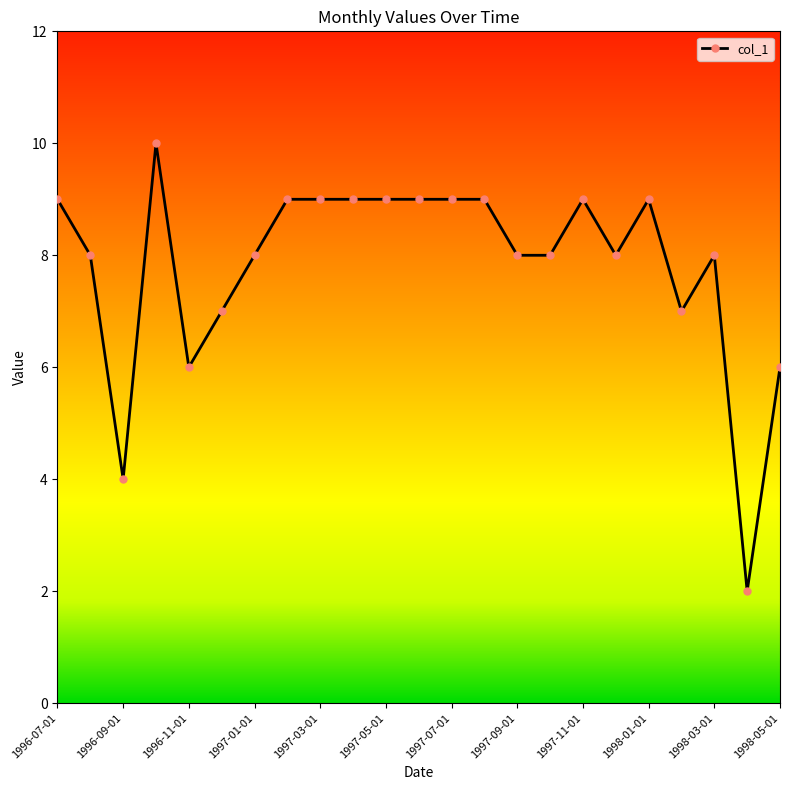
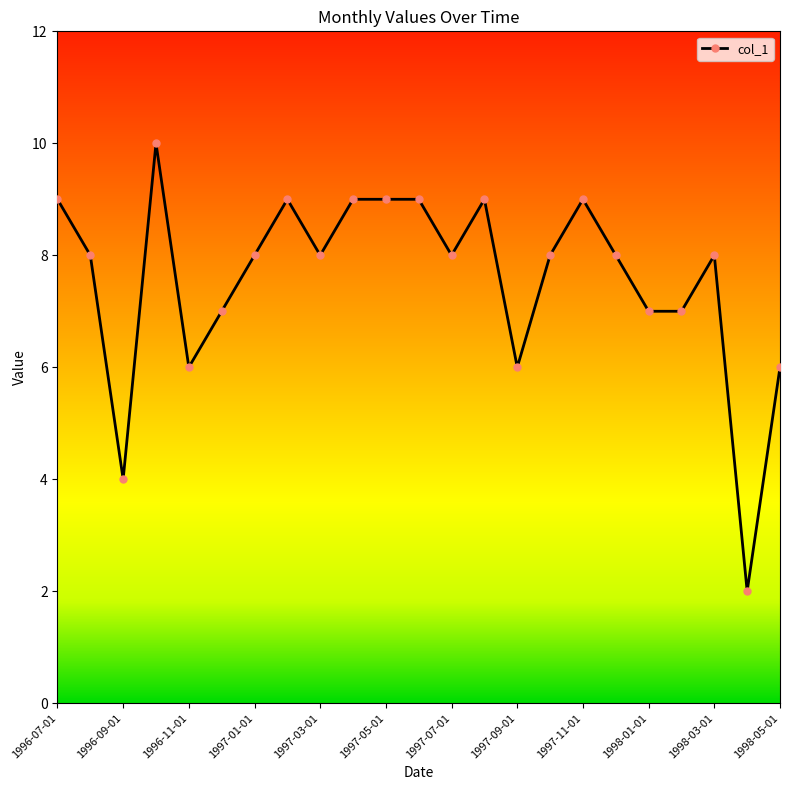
1997-03-01: 9 -> 8
1997-07-01: 9 -> 8
1997-09-01: 8 -> 6
1998-01-01: 9 -> 7
